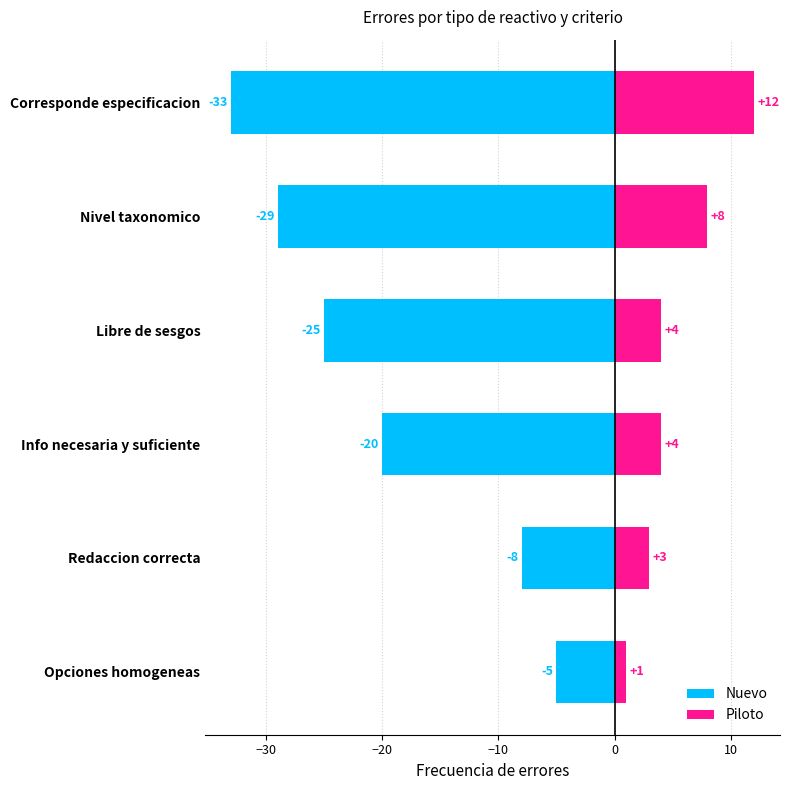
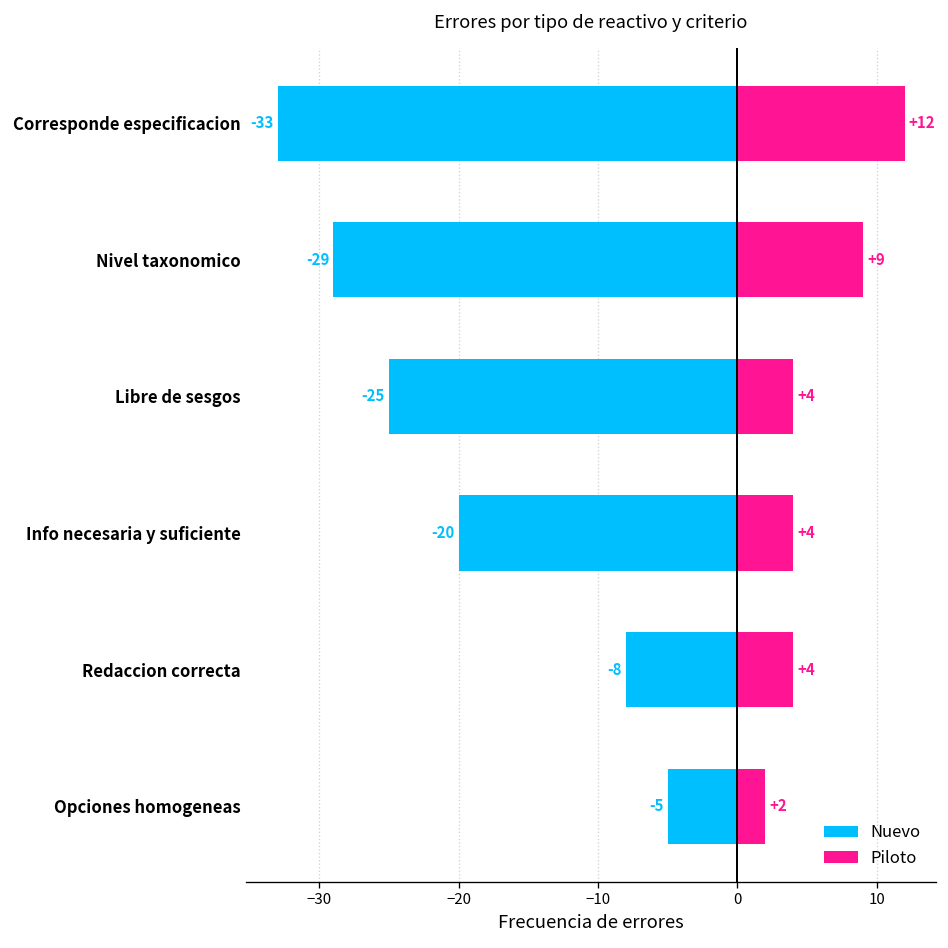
Piloto, Nivel taxonomico: +8 -> +9
Piloto, Redaccion correcta: +3 -> +4
Piloto, Opciones homogeneas: +1 -> +2
